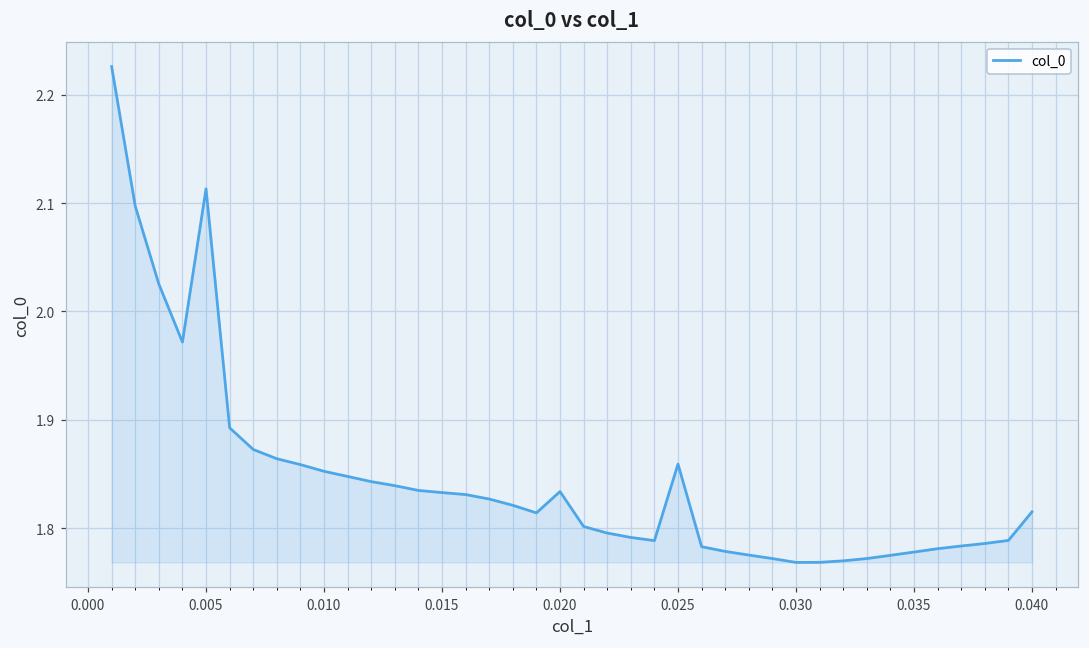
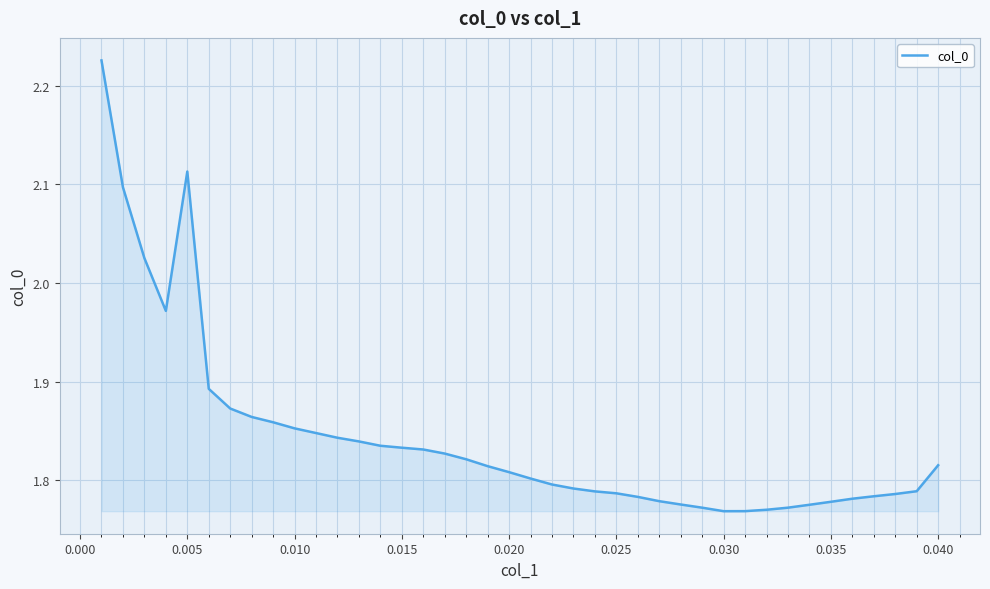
0.020: 1.83 -> 1.81
0.025: 1.86 -> 1.79
